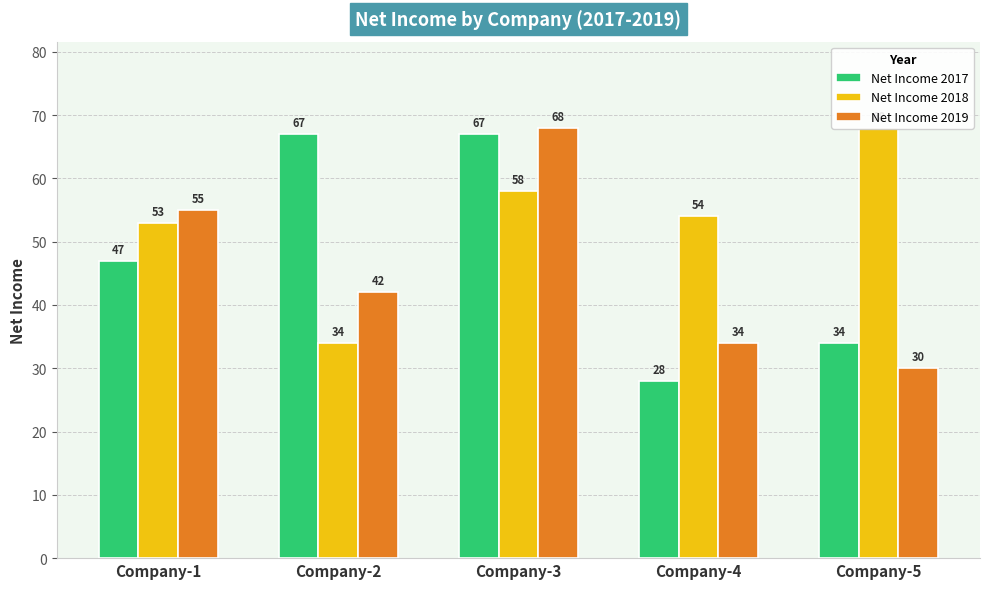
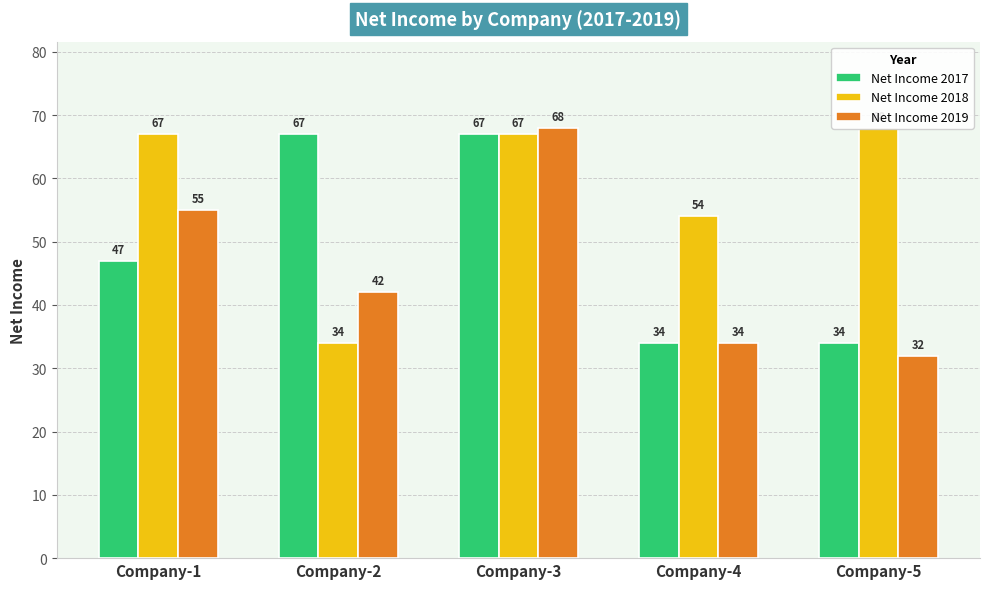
Net Income 2018, Company-1: 53 -> 67
Net Income 2018, Company-3: 58 -> 67
Net Income 2017, Company-4: 28 -> 34
Net Income 2019, Company-5: 30 -> 32
